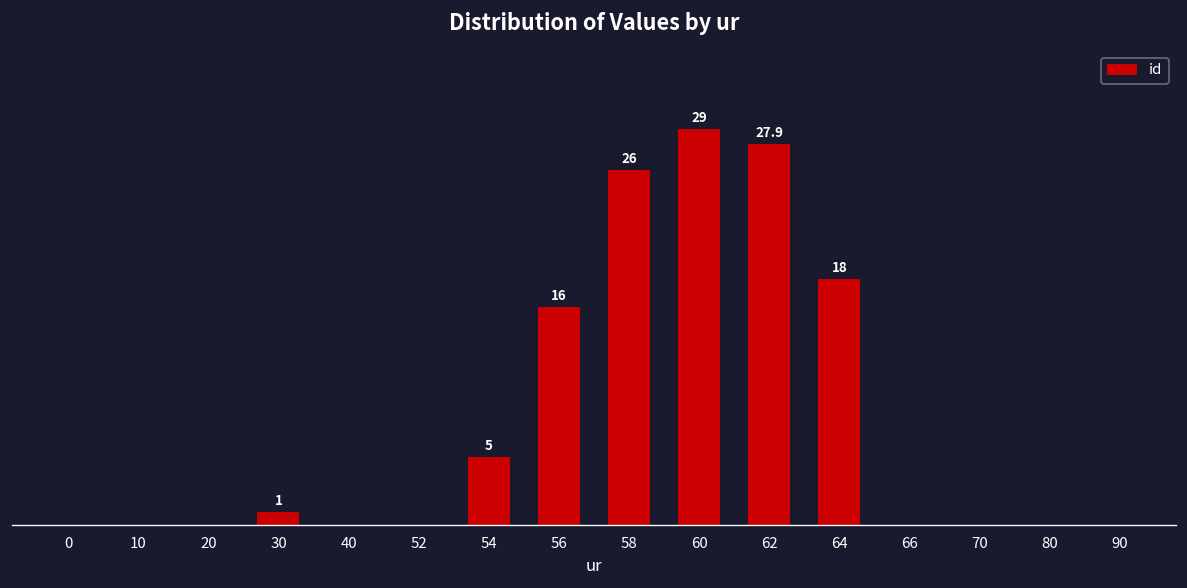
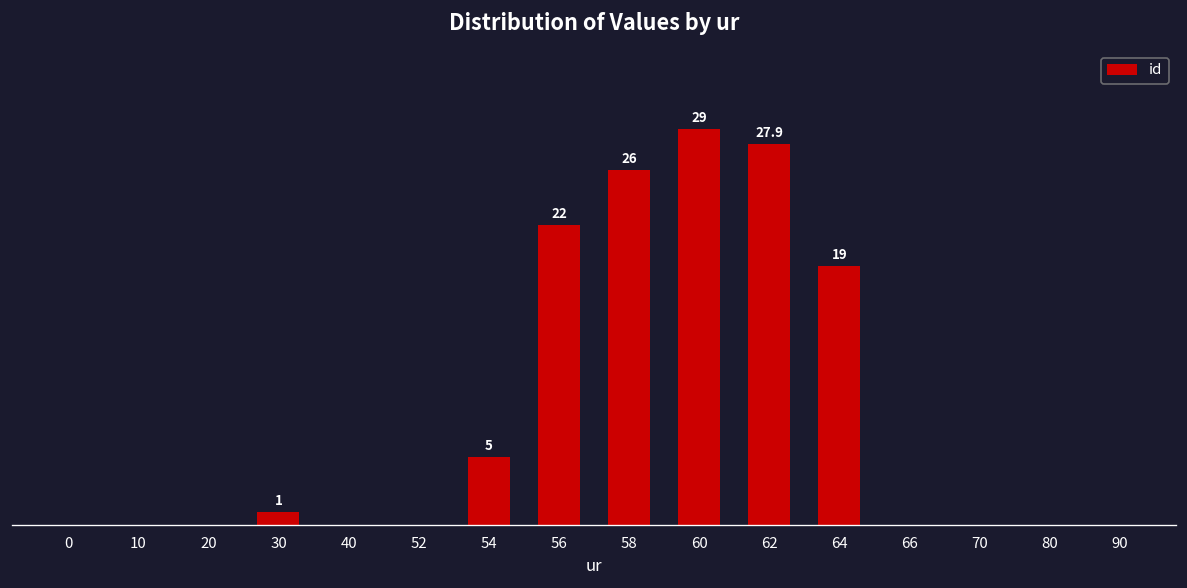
56: 16 -> 22
64: 18 -> 19
